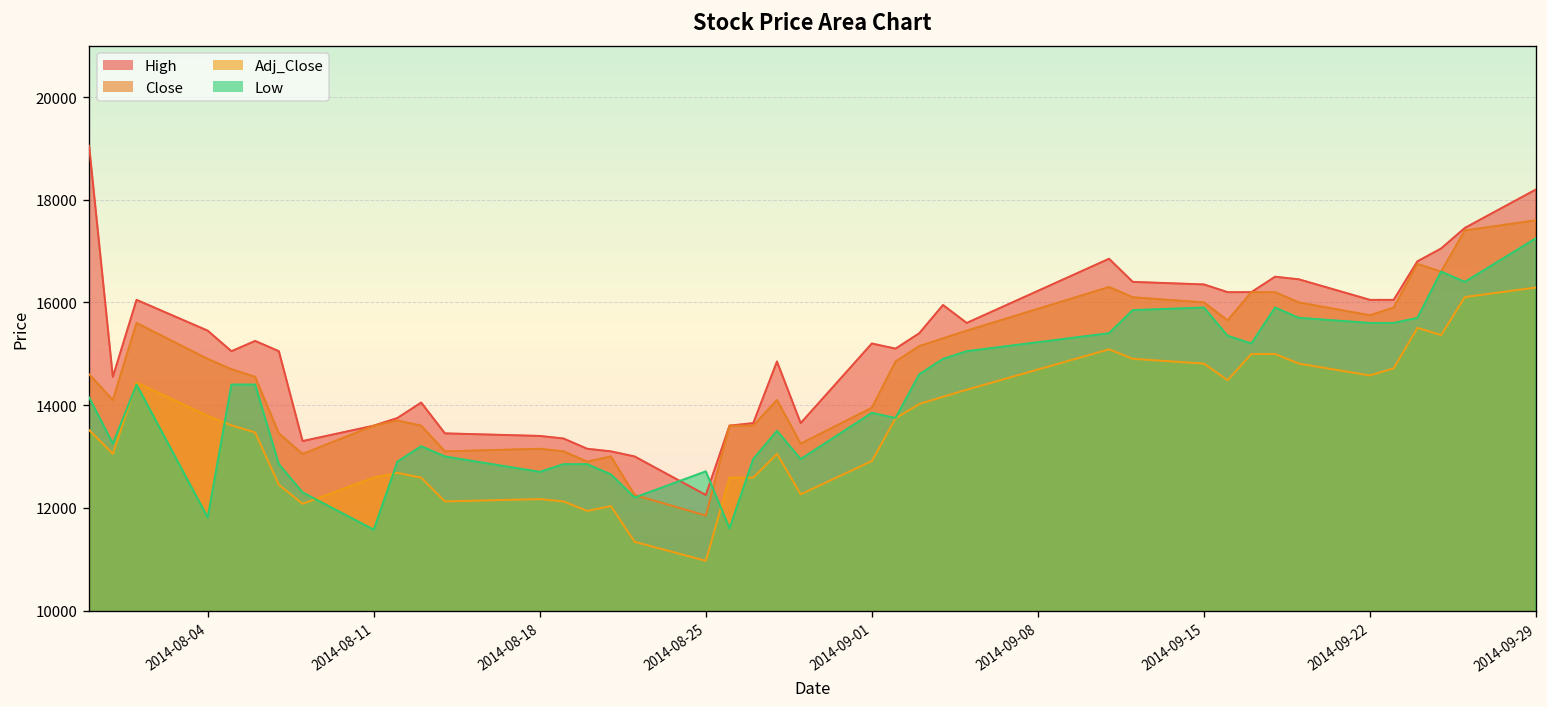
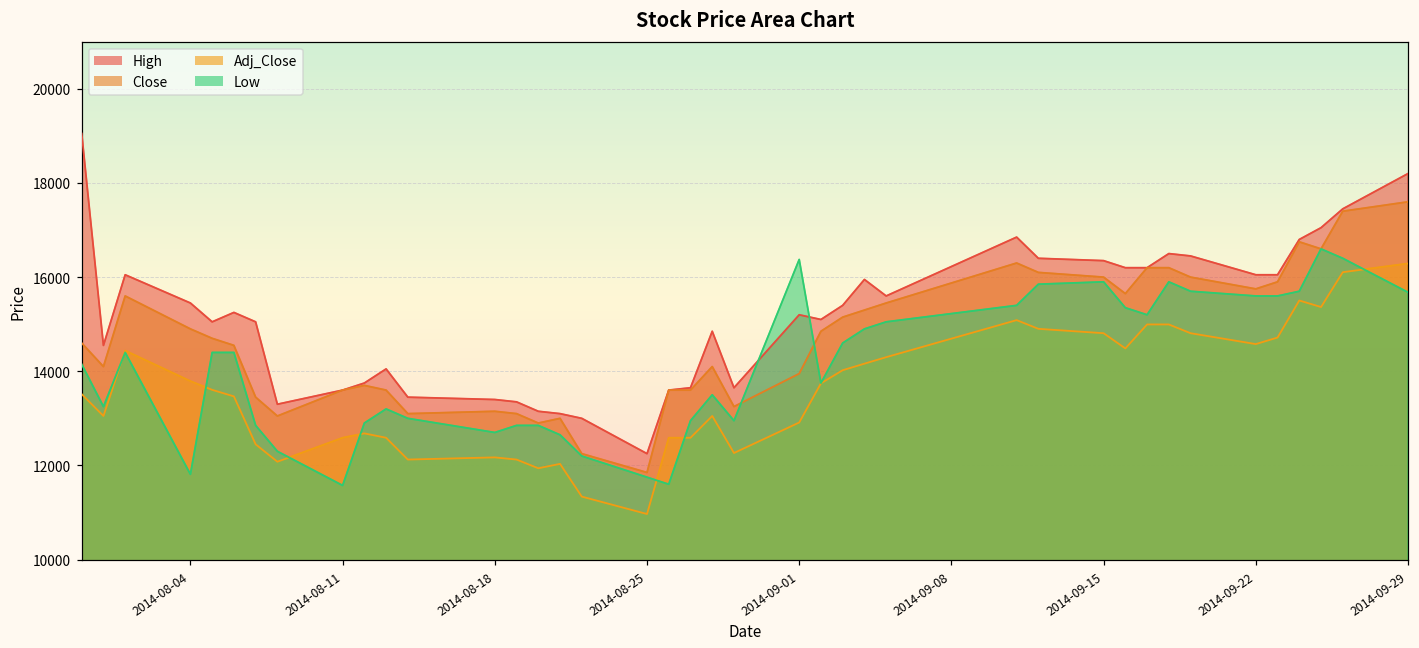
Low, 2014-08-25: 12700 -> 11800
Low, 2014-09-01: 13900 -> 16400
Low, 2014-09-29: 17300 -> 15700
